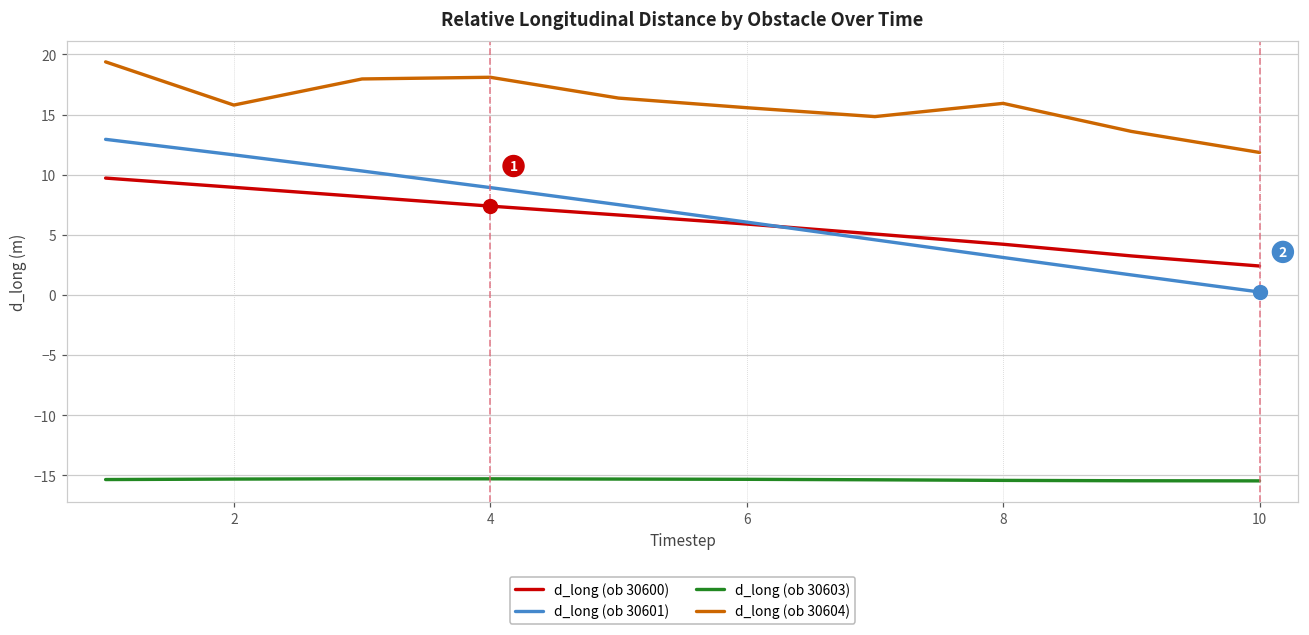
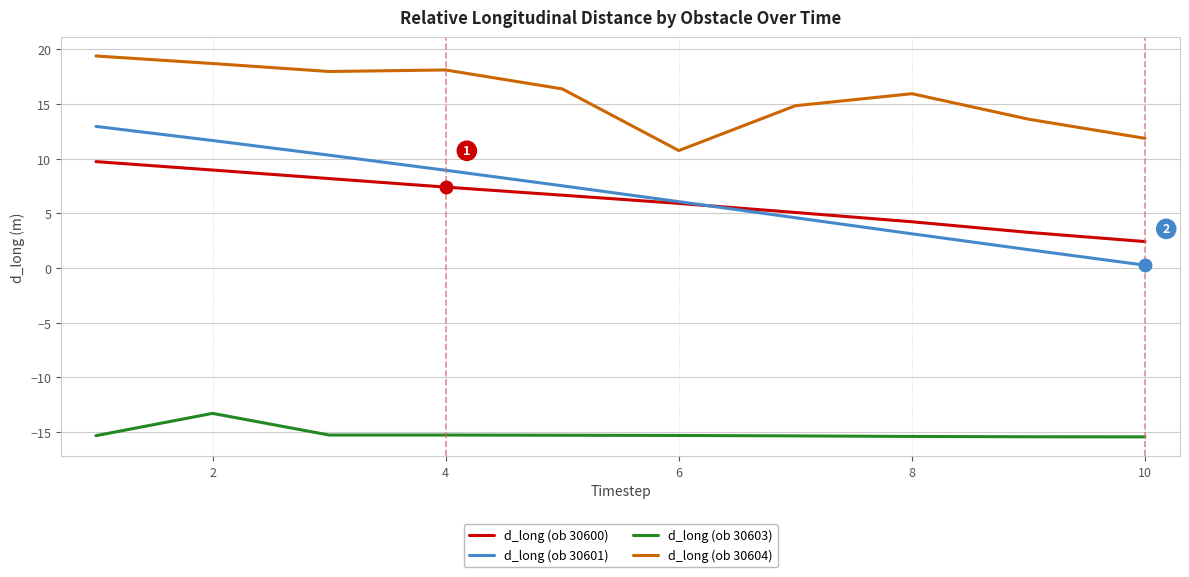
d_long (ob 30603), 2: -15.3 -> -13.3
d_long (ob 30604), 2: 15.8 -> 18.7
d_long (ob 30604), 6: 15.6 -> 10.7
